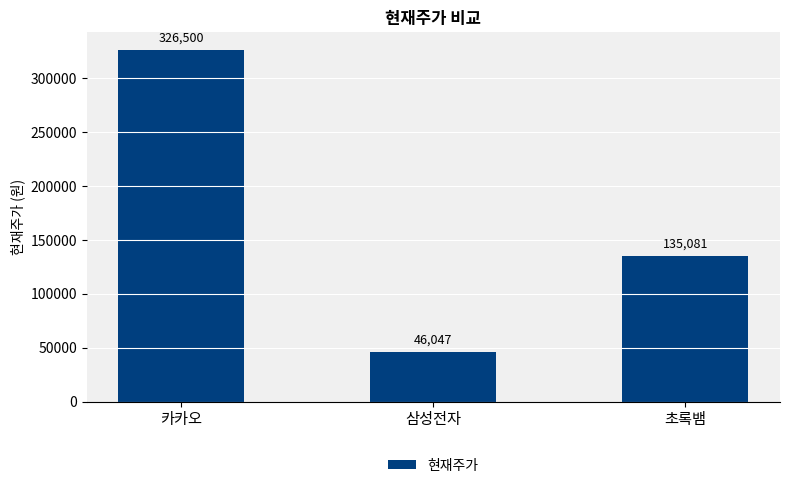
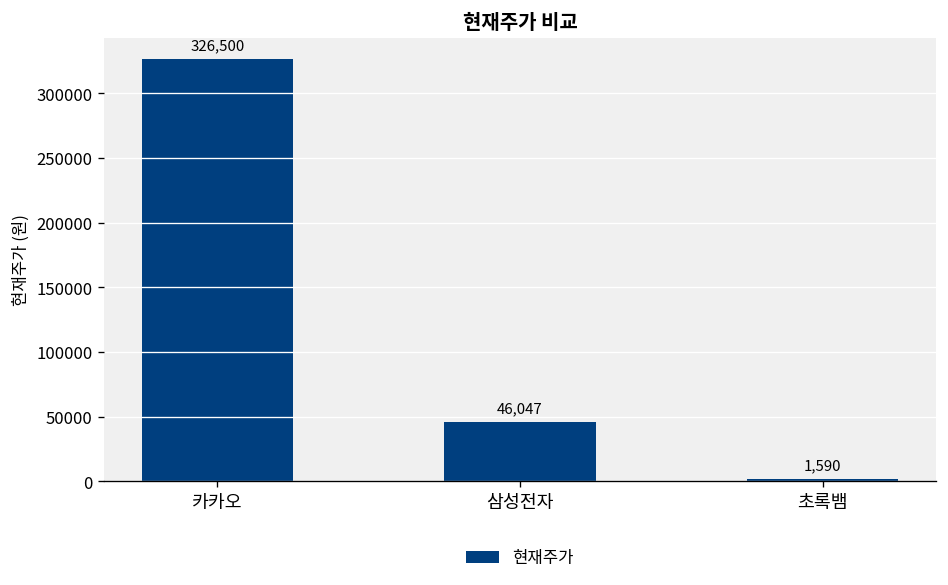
초록뱀: 135,081 -> 1,590
